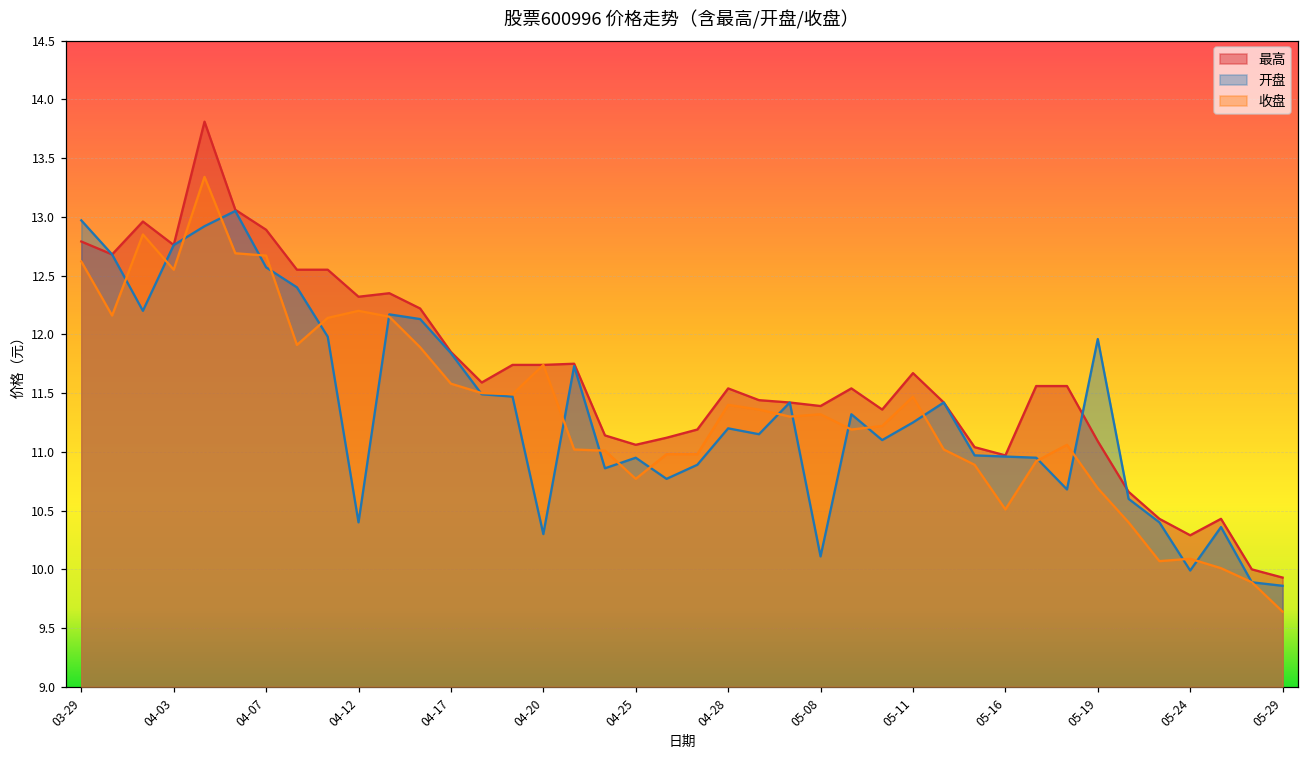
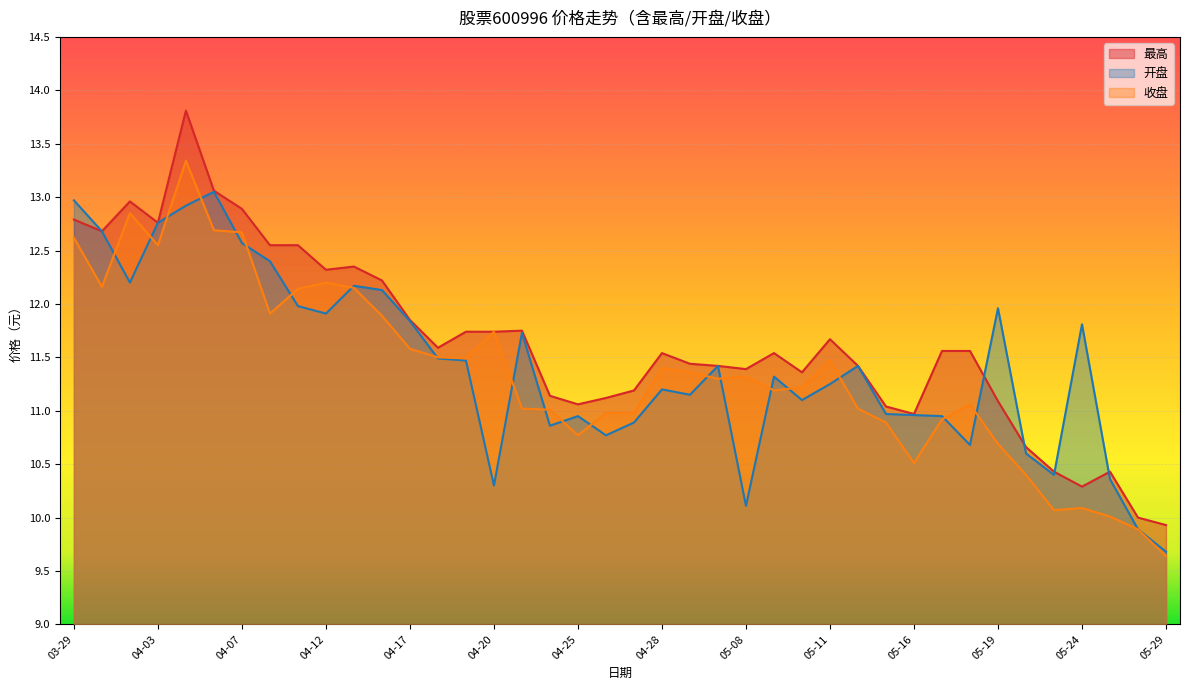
开盘, 04-12: 10.40 -> 11.91
开盘, 05-24: 9.99 -> 11.81
开盘, 05-29: 9.86 -> 9.68
